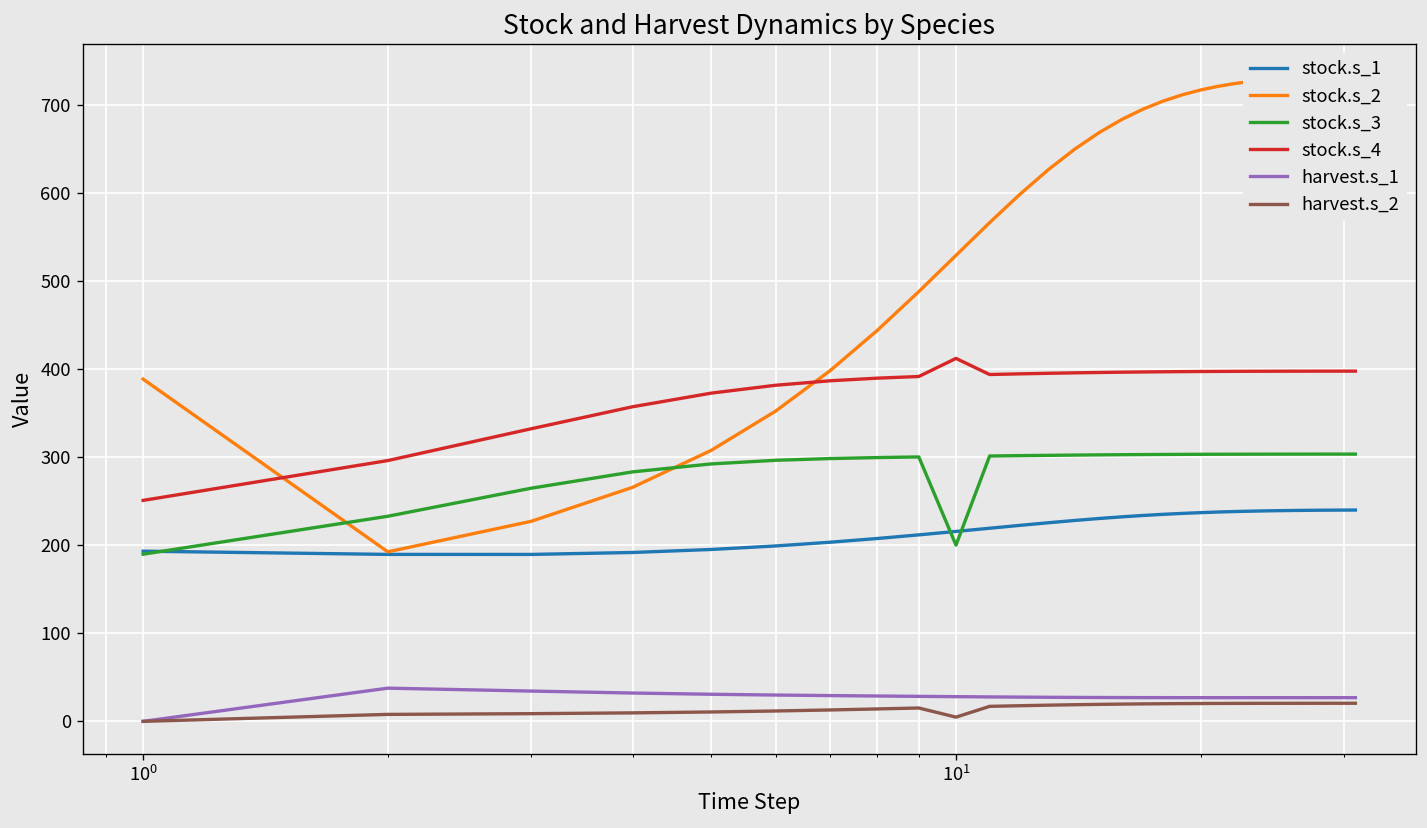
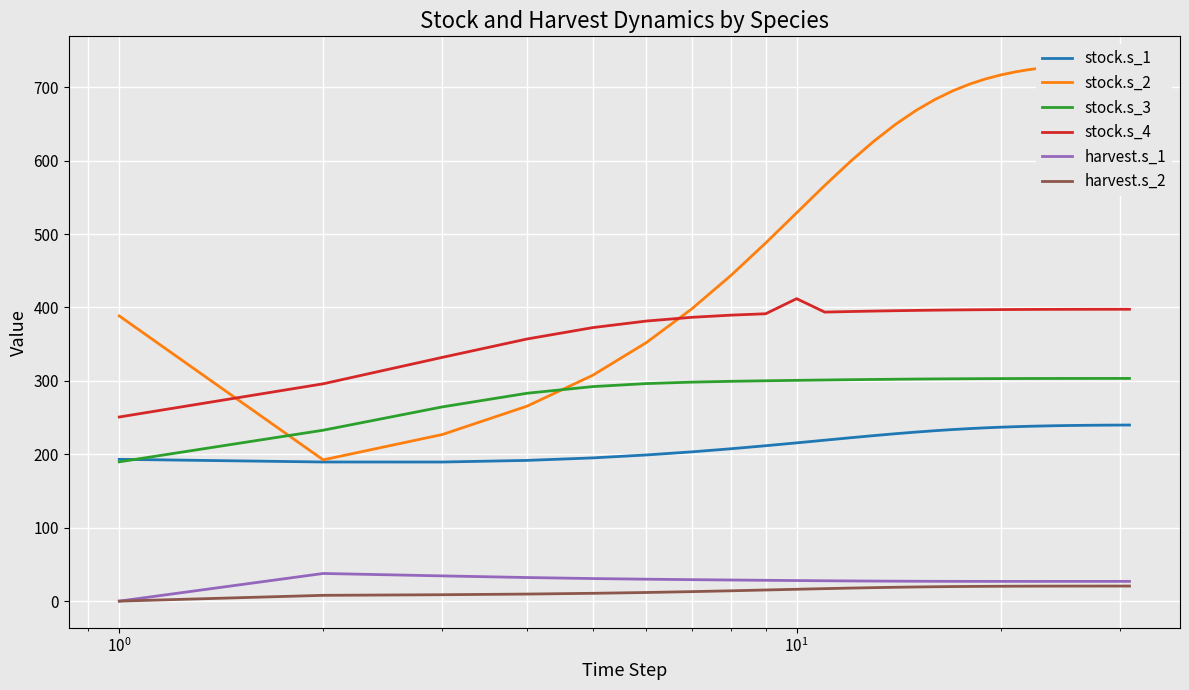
stock.s_3, 10^1: 200 -> 300
harvest.s_2, 10^1: 0 -> 20
